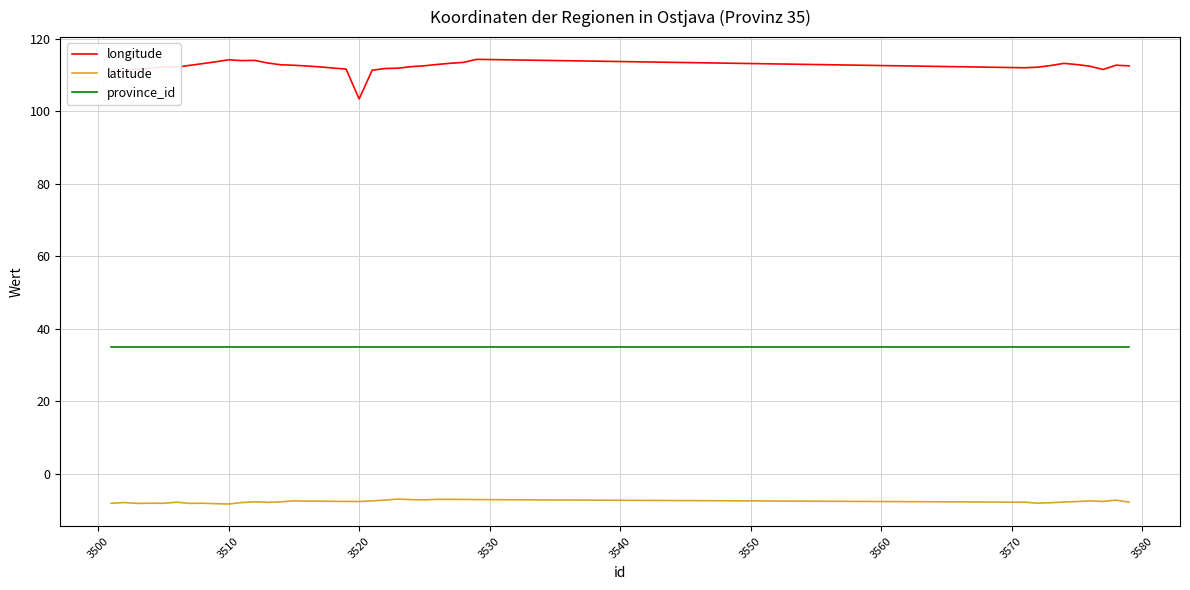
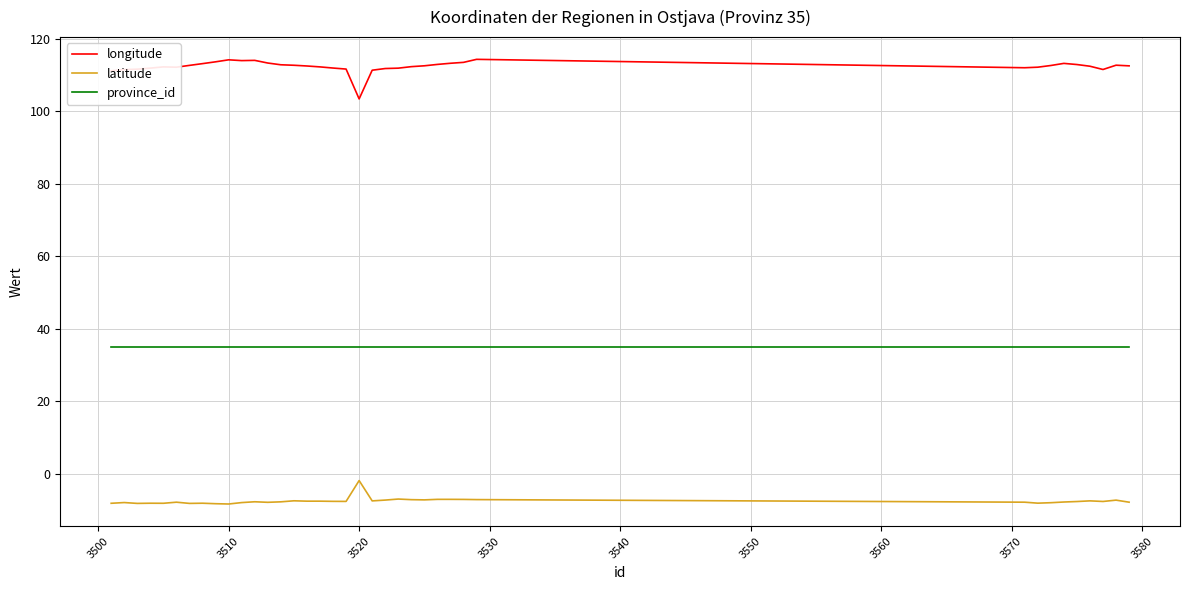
latitude, 3520: -8 -> -2
